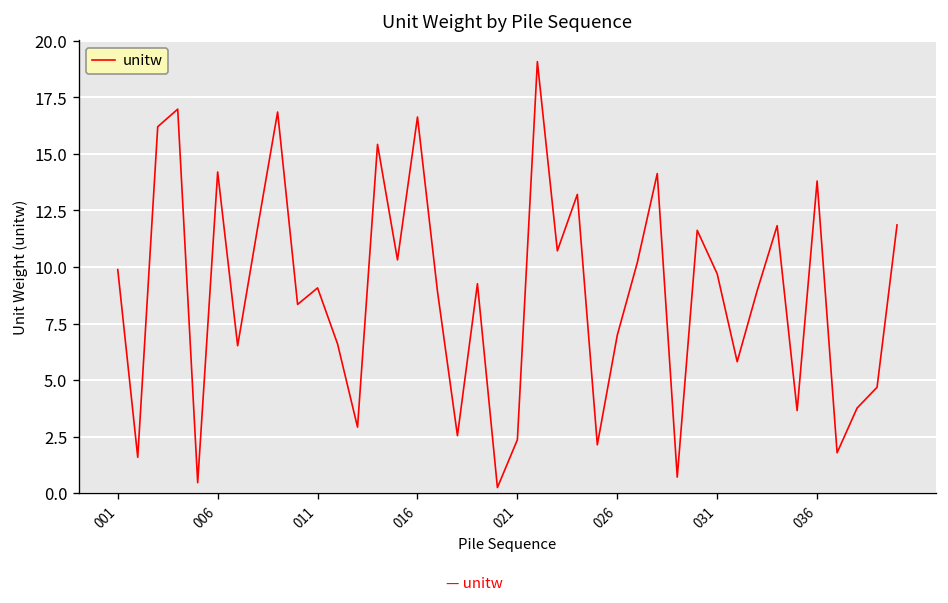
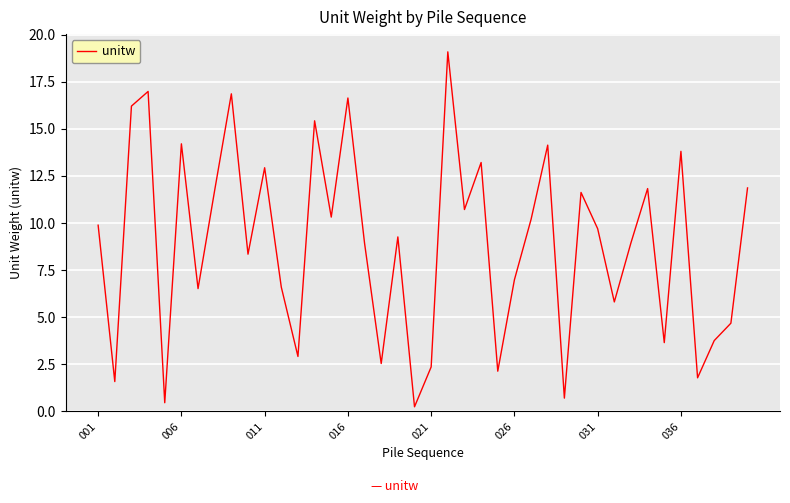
011: 9.1 -> 12.9
